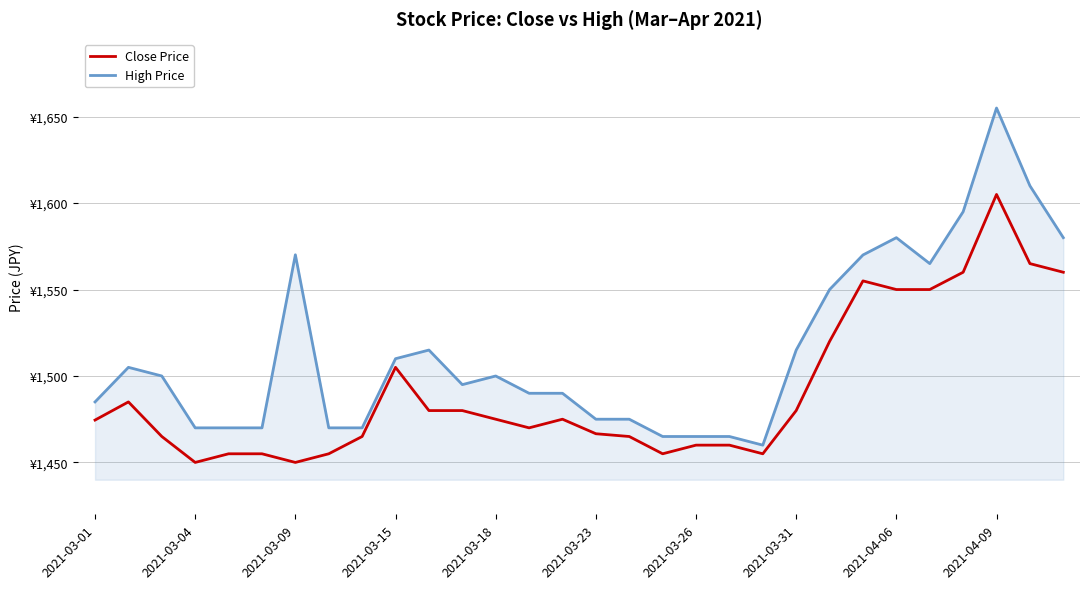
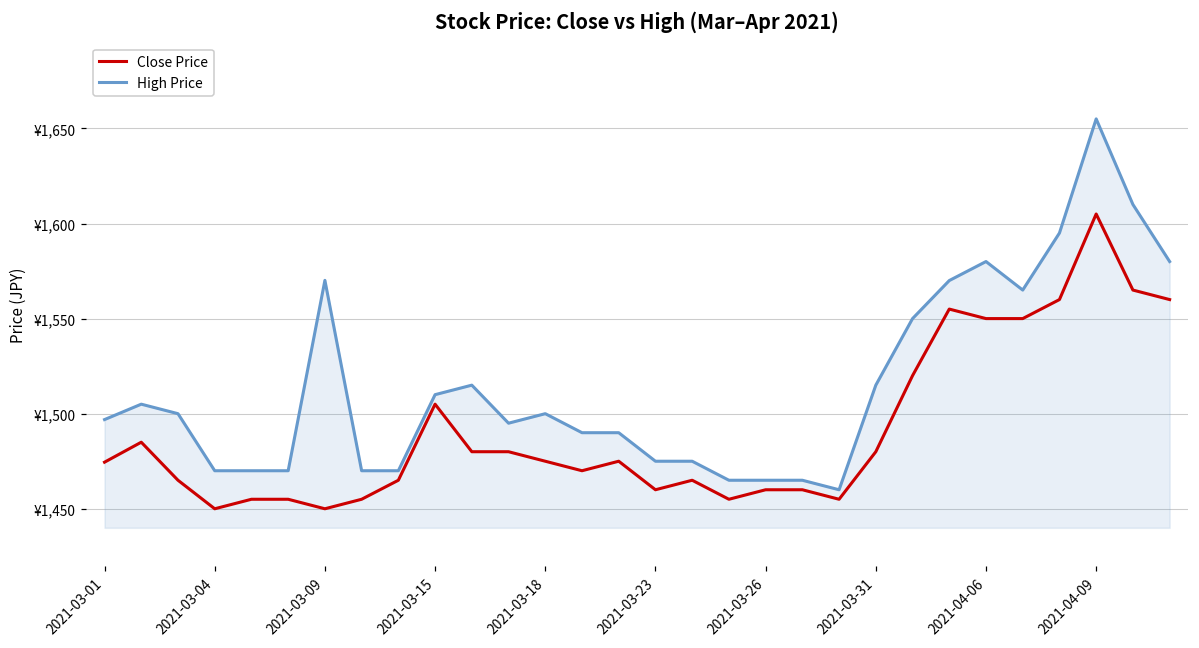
High Price, 2021-03-01: ¥1,485 -> ¥1,497
Close Price, 2021-03-23: ¥1,467 -> ¥1,460
